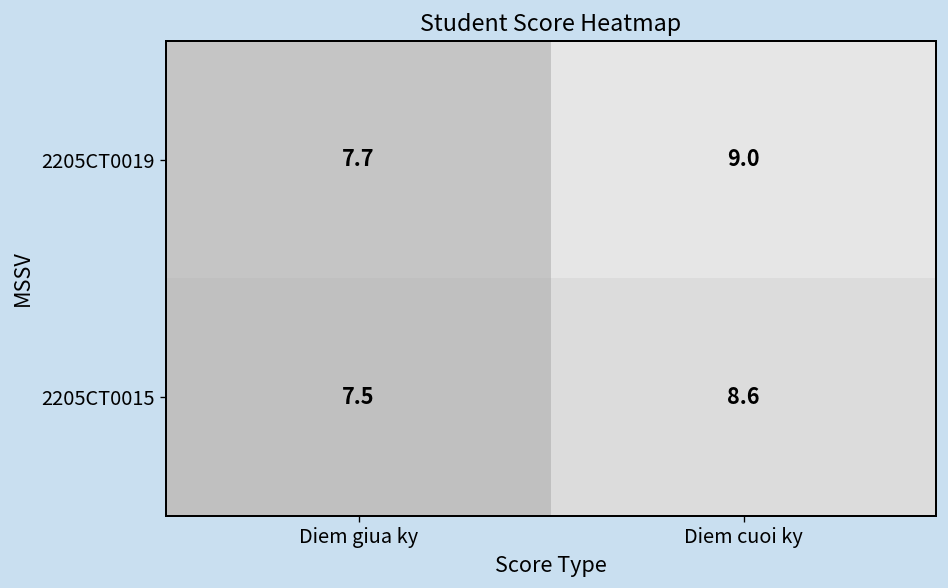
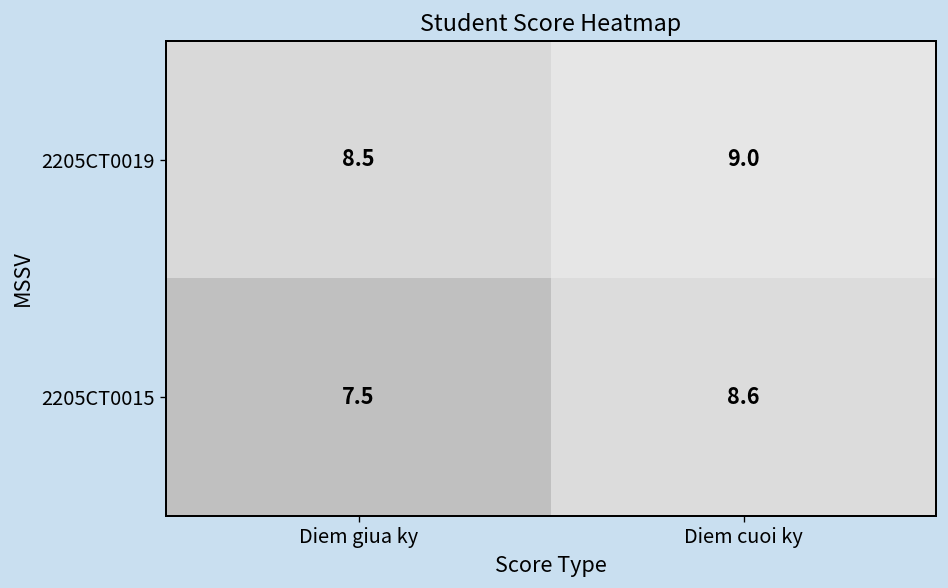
2205CT0019, Diem giua ky: 7.7 -> 8.5
